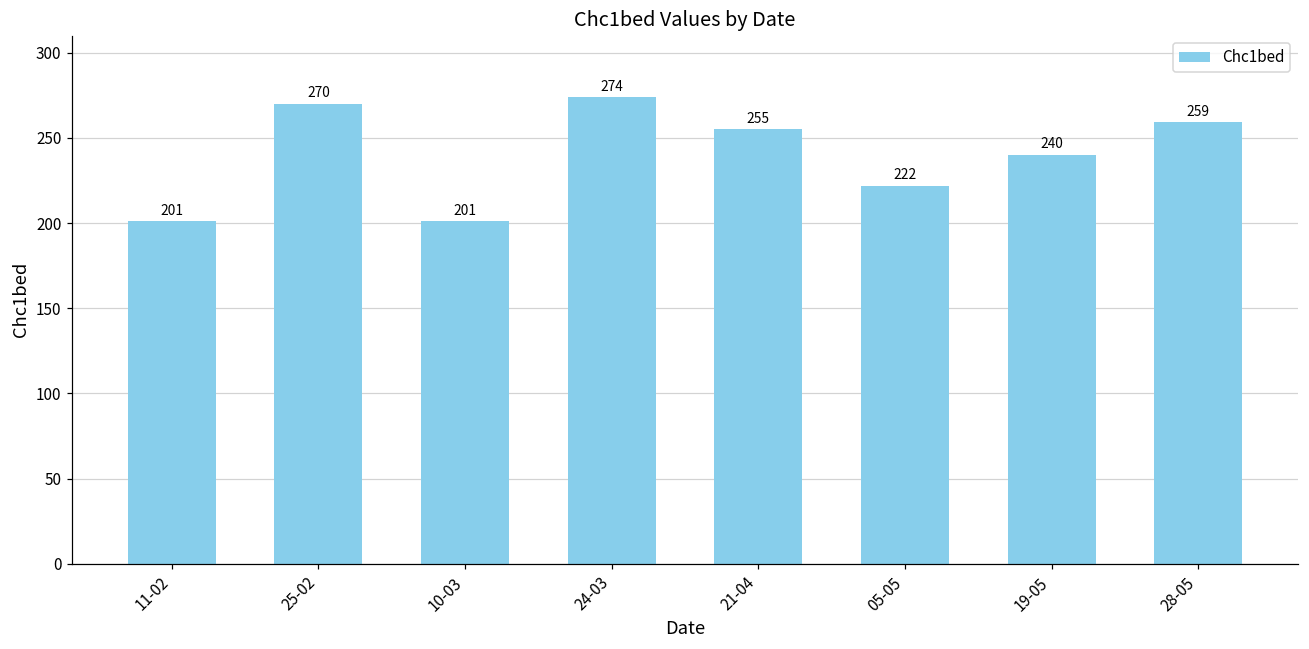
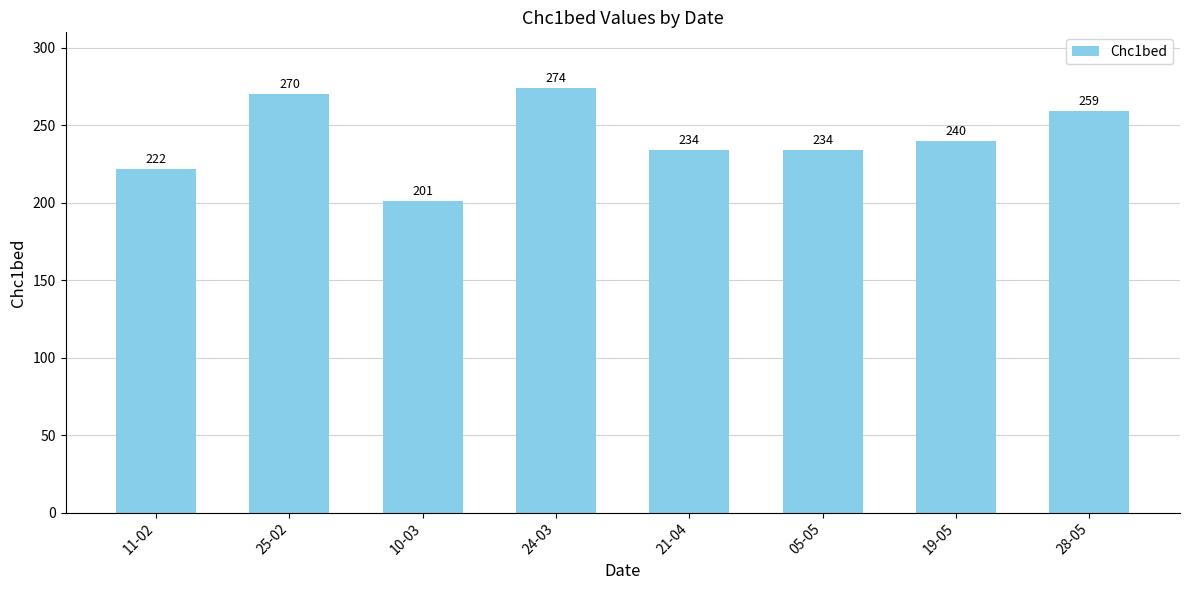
11-02: 201 -> 222
21-04: 255 -> 234
05-05: 222 -> 234
